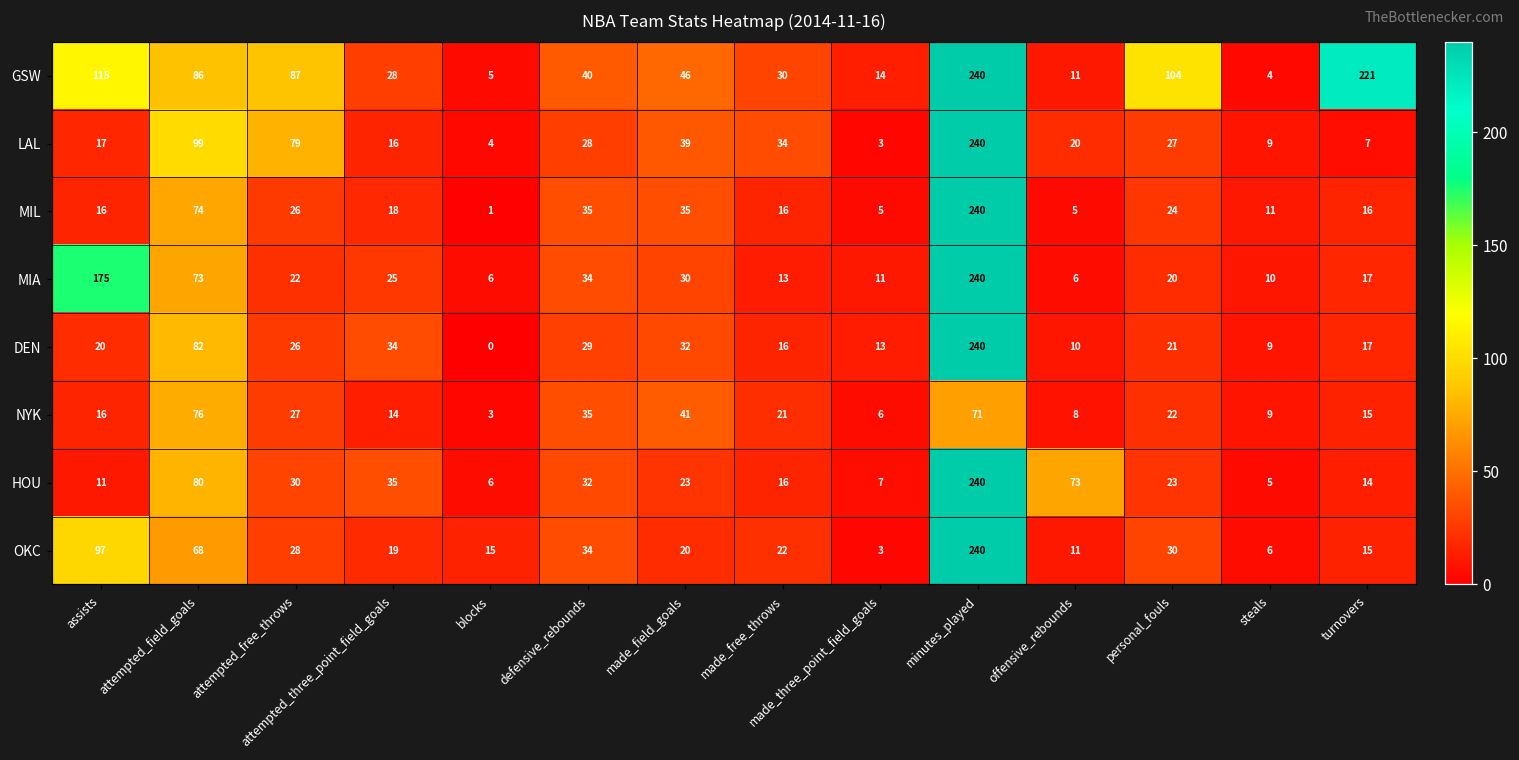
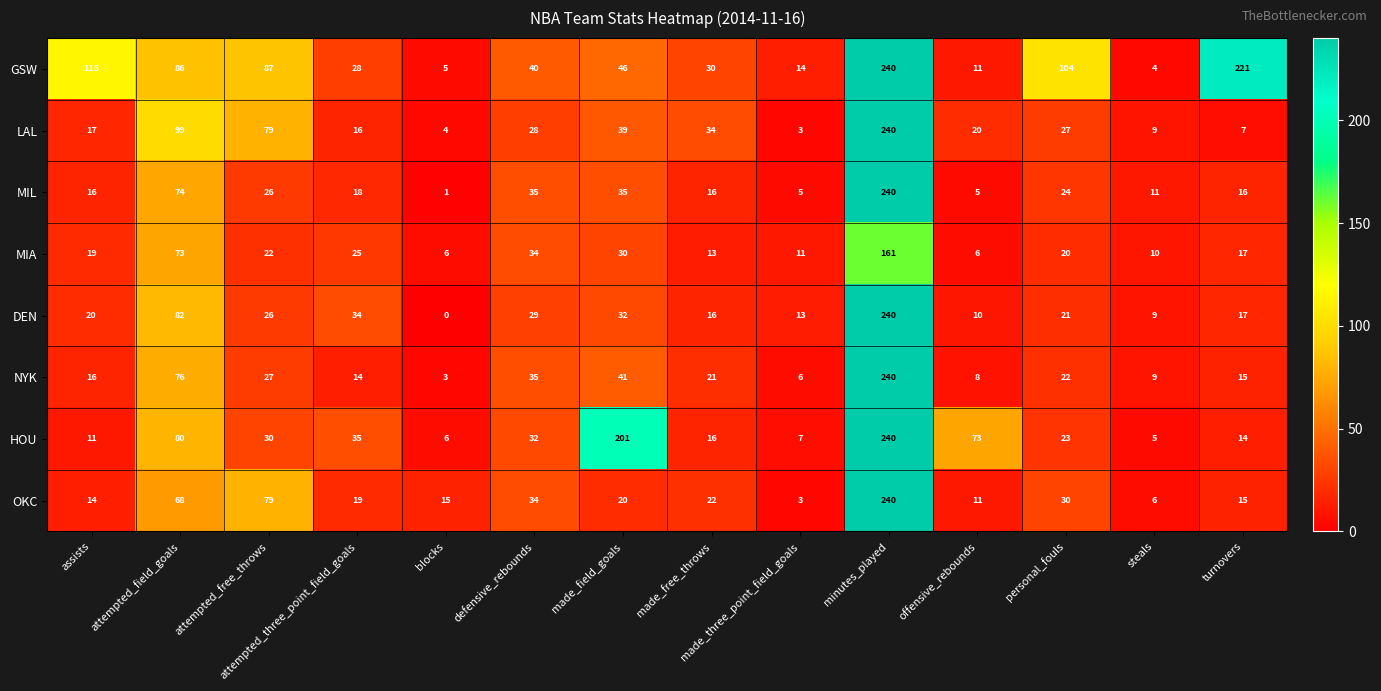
MIA, assists: 175 -> 19
MIA, minutes_played: 240 -> 161
NYK, minutes_played: 71 -> 240
HOU, made_field_goals: 23 -> 201
OKC, assists: 97 -> 14
OKC, attempted_free_throws: 28 -> 79
